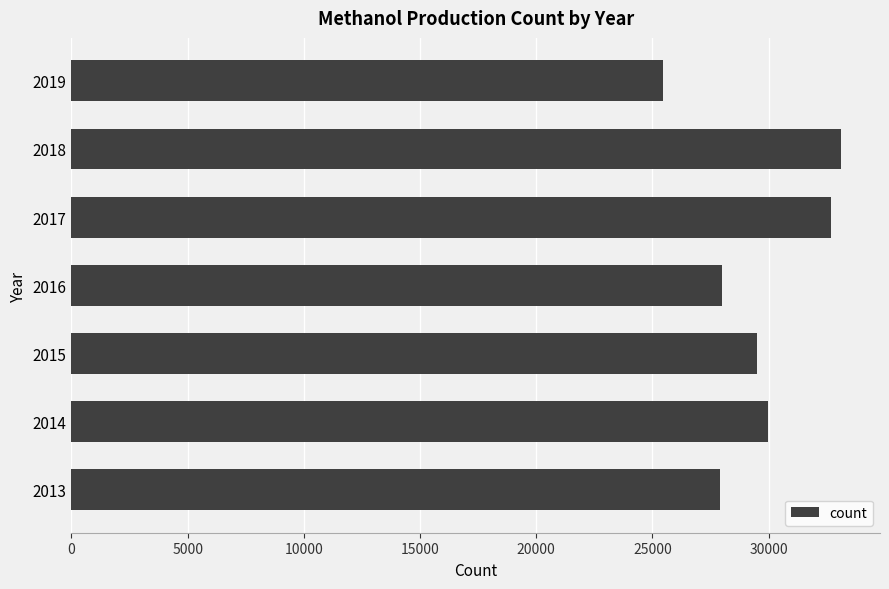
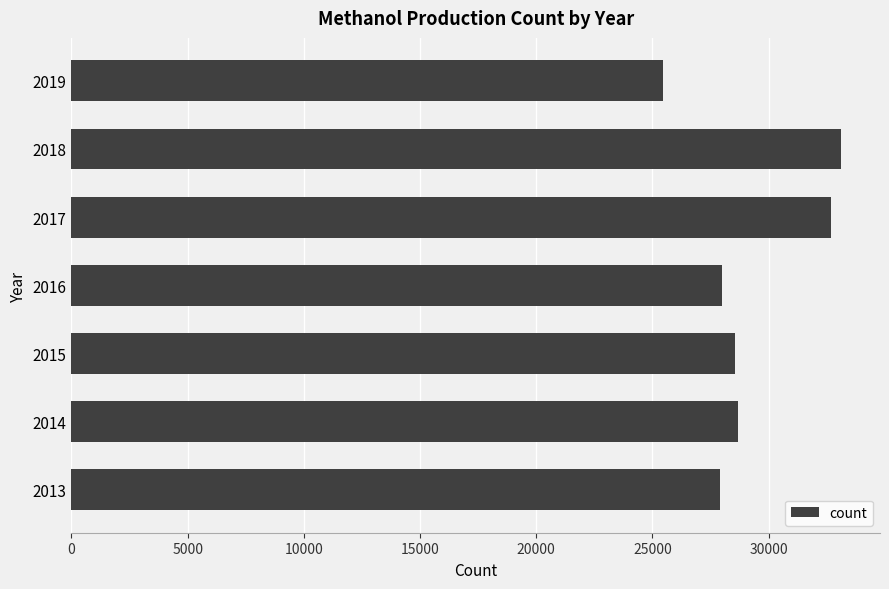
2015: 29500 -> 28500
2014: 30000 -> 28700
